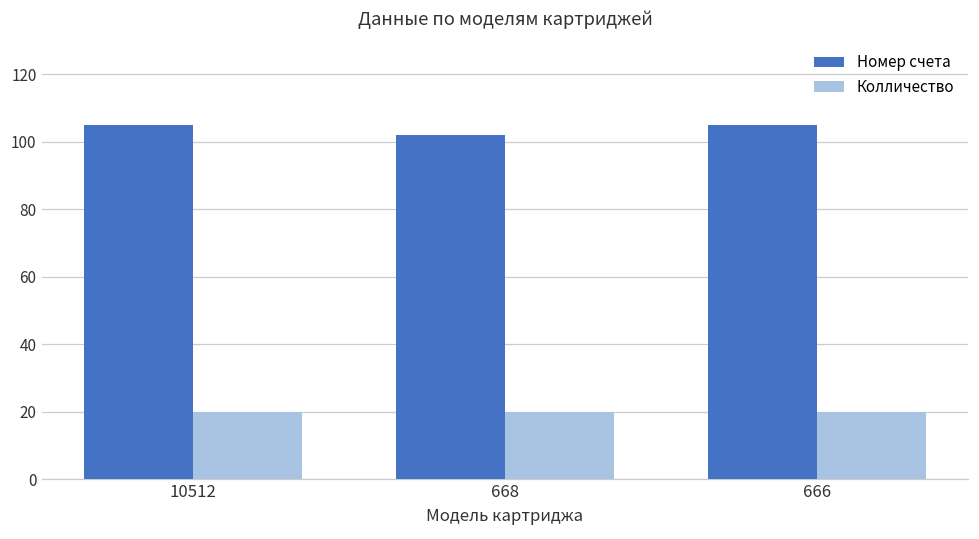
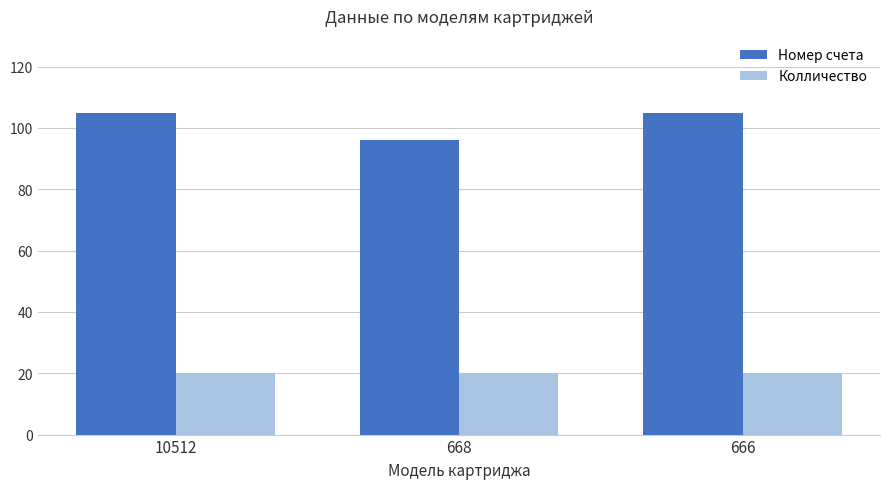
Номер счета, 668: 102 -> 96
